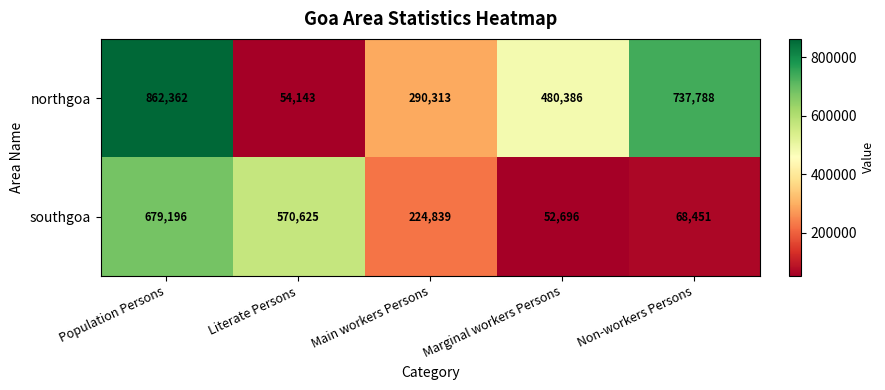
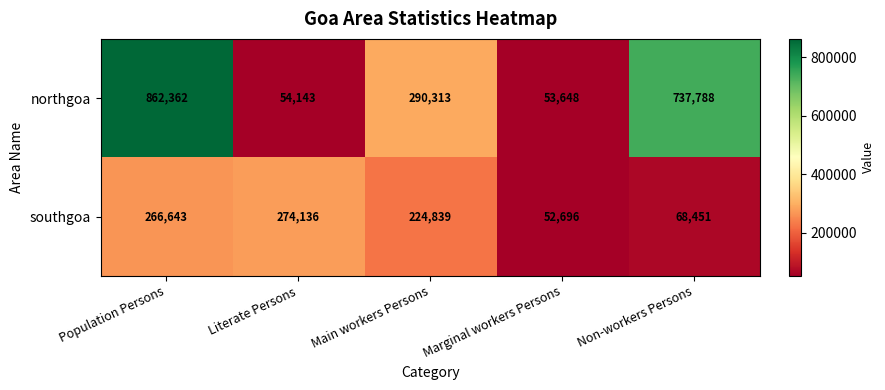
northgoa, Marginal workers Persons: 480,386 -> 53,648
southgoa, Population Persons: 679,196 -> 266,643
southgoa, Literate Persons: 570,625 -> 274,136
